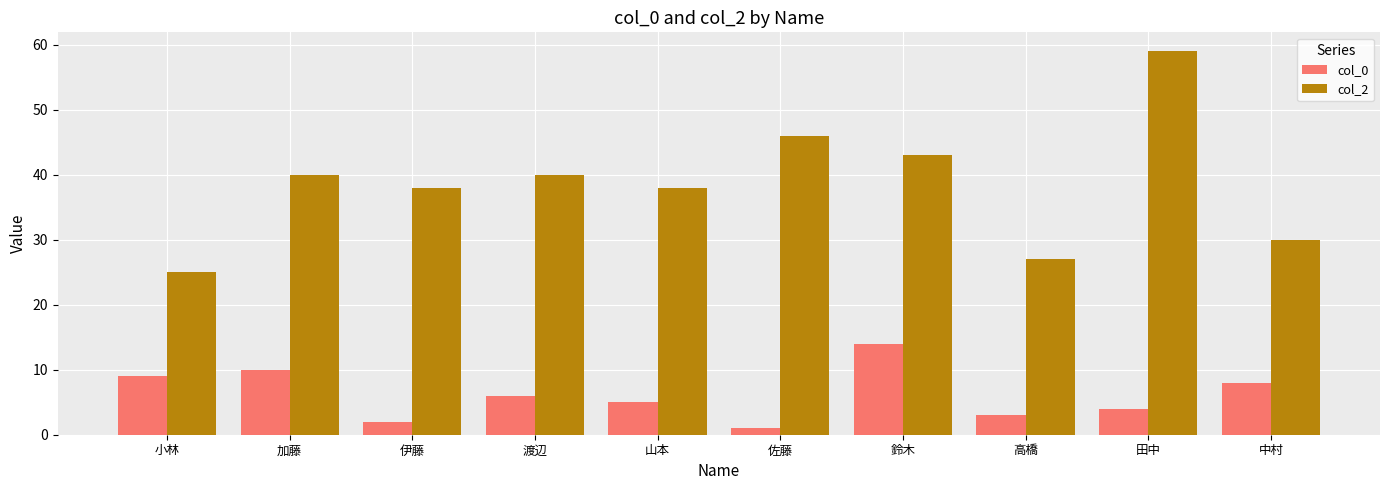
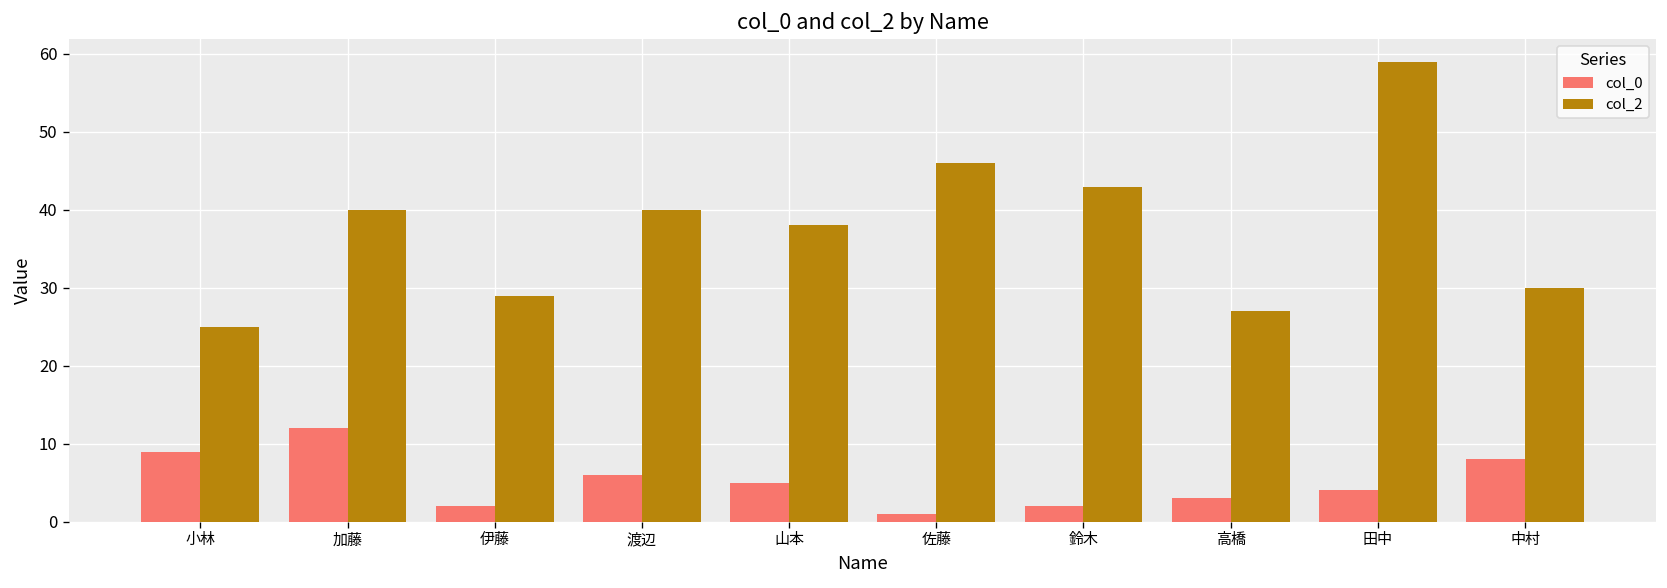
col_0, 加藤: 10 -> 12
col_2, 伊藤: 38 -> 29
col_0, 鈴木: 14 -> 2
